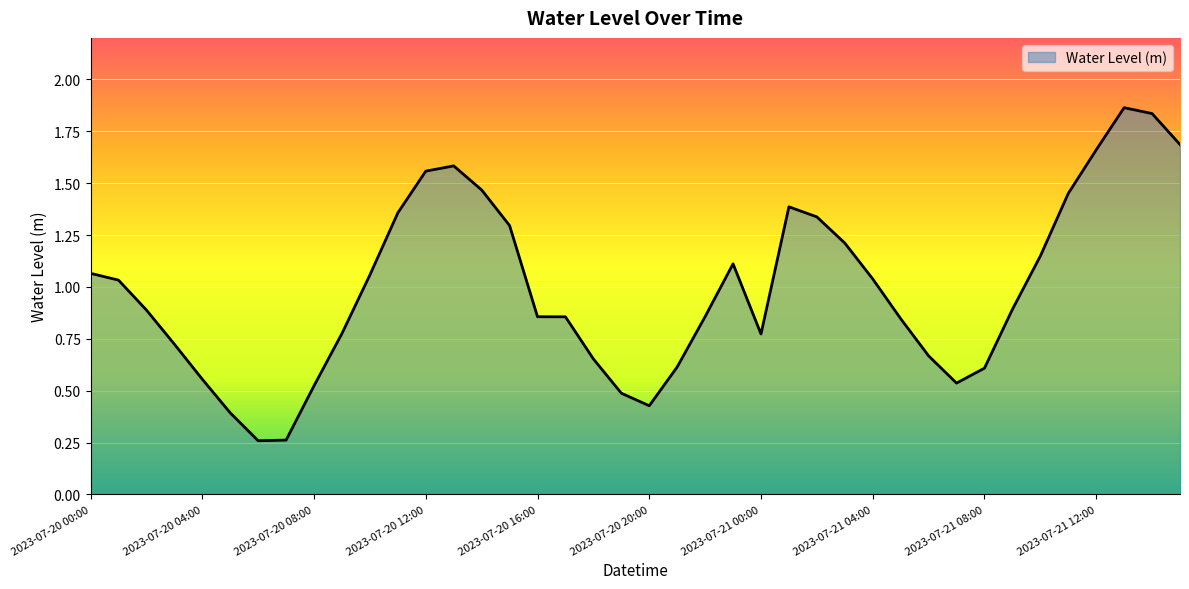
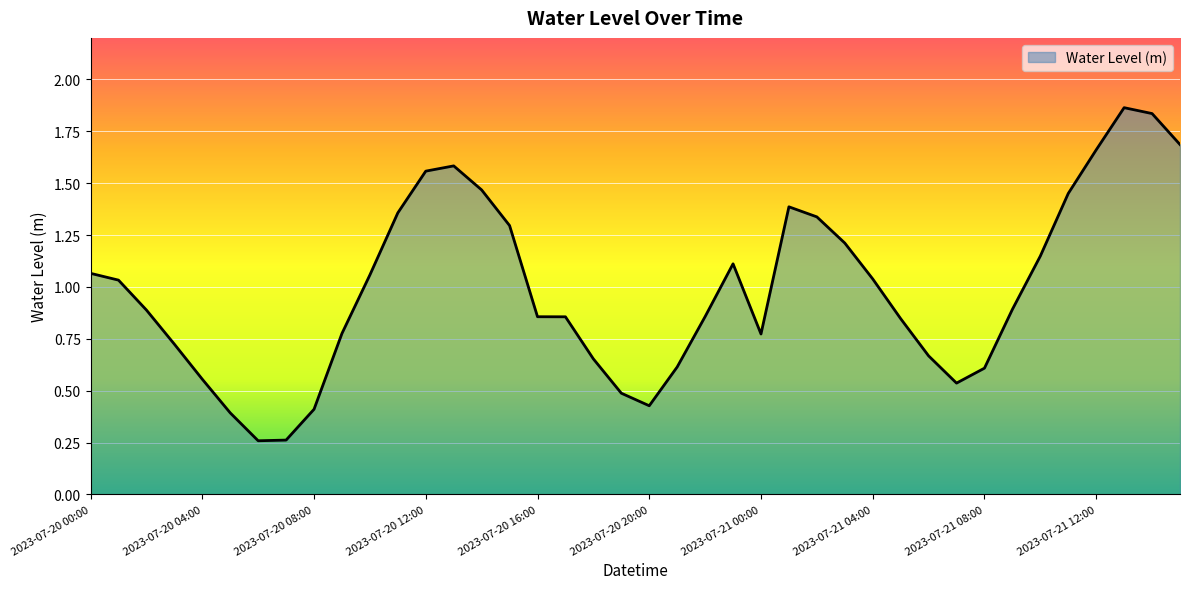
2023-07-20 08:00: 0.52 -> 0.41
